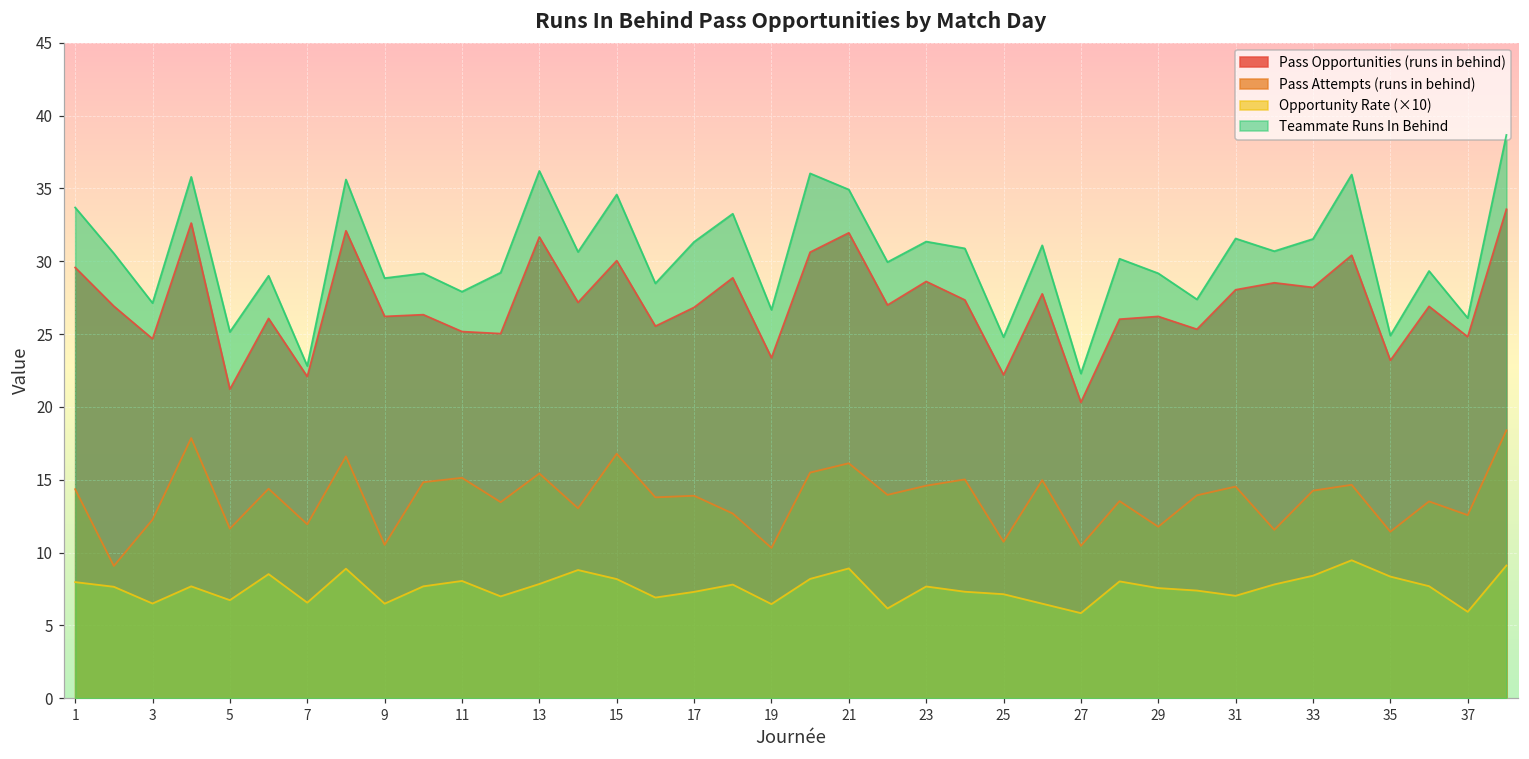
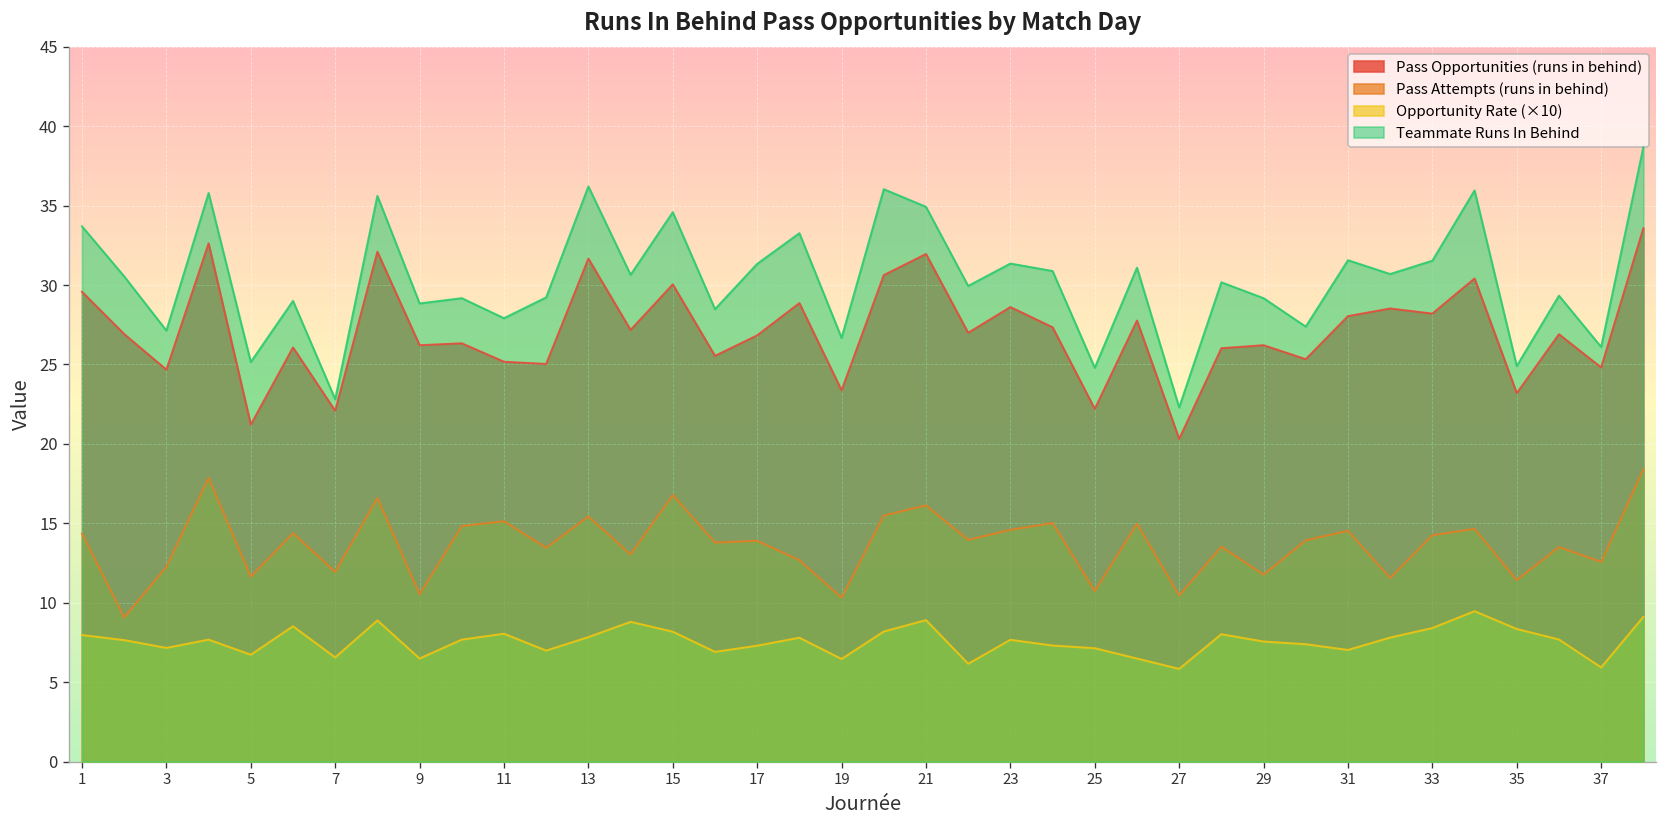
Opportunity Rate (×10), 3: 6.5 -> 7.2
